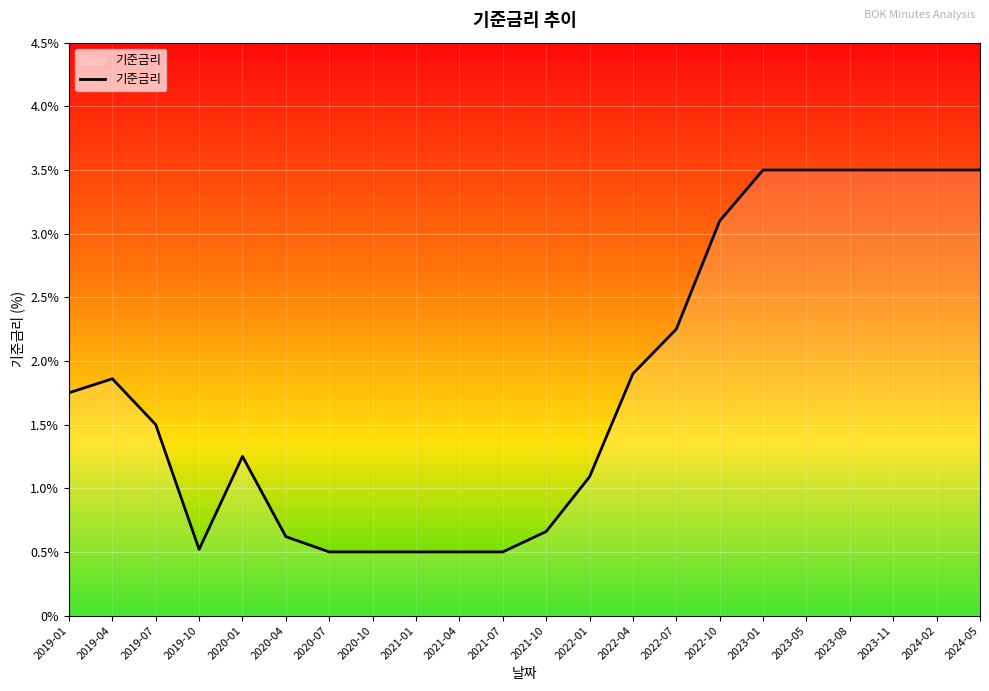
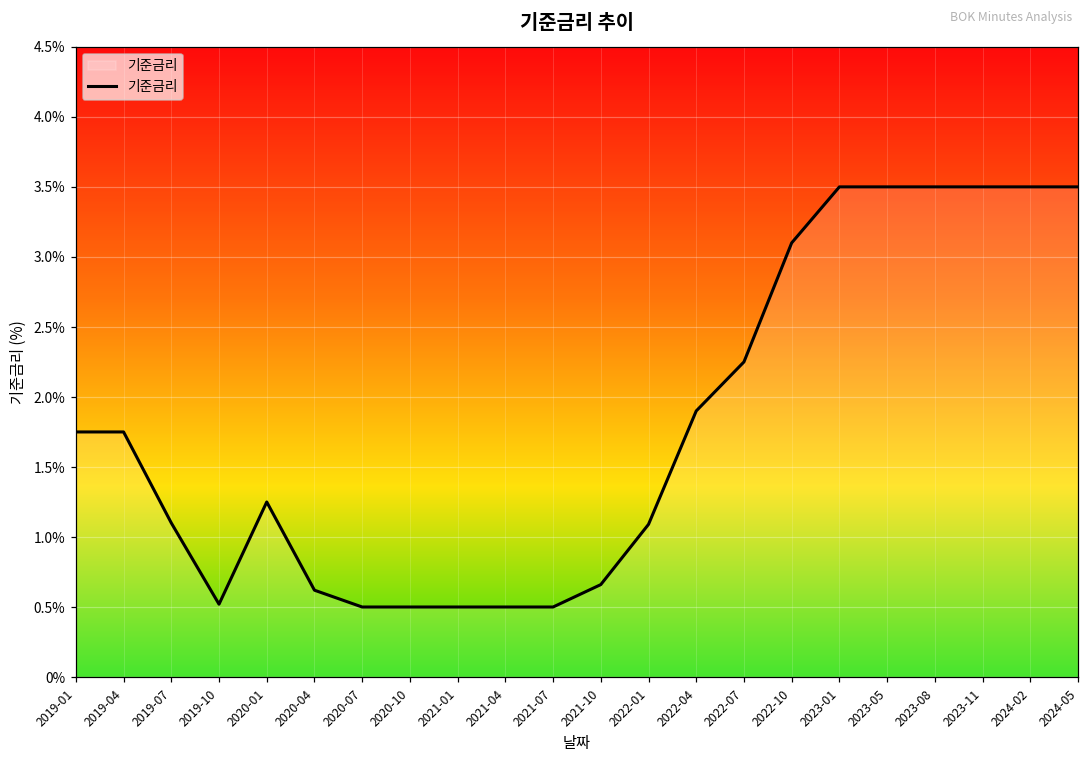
2019-04: 1.86% -> 1.75%
2019-07: 1.5% -> 1.1%
